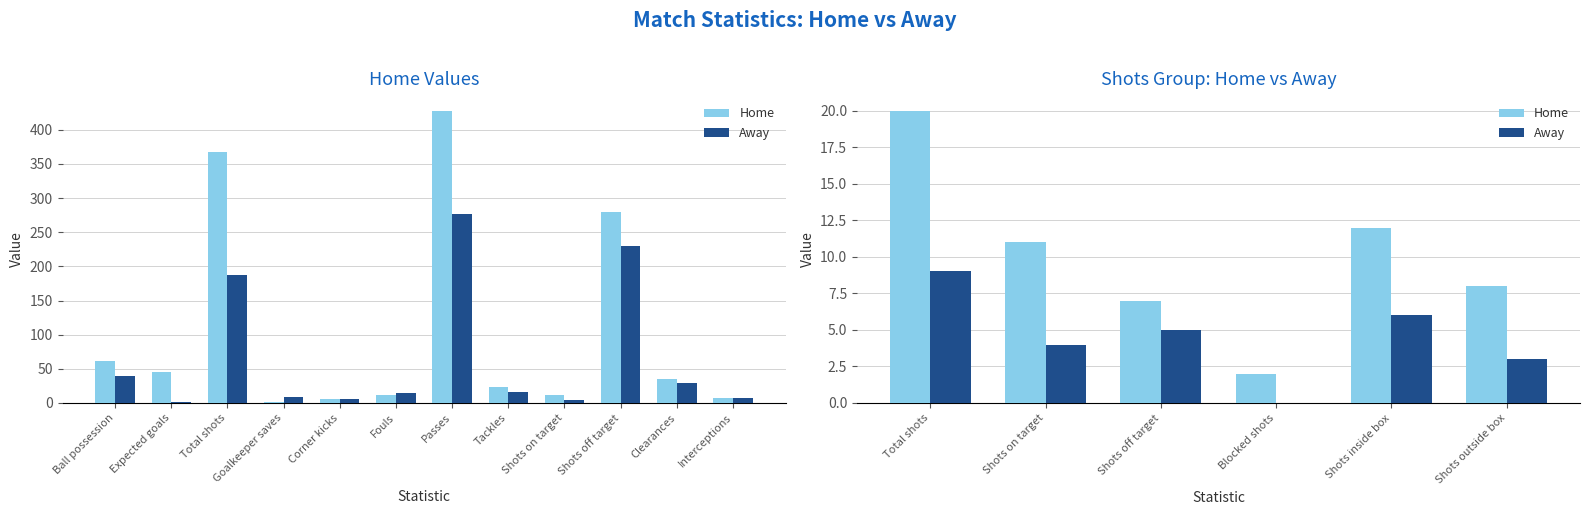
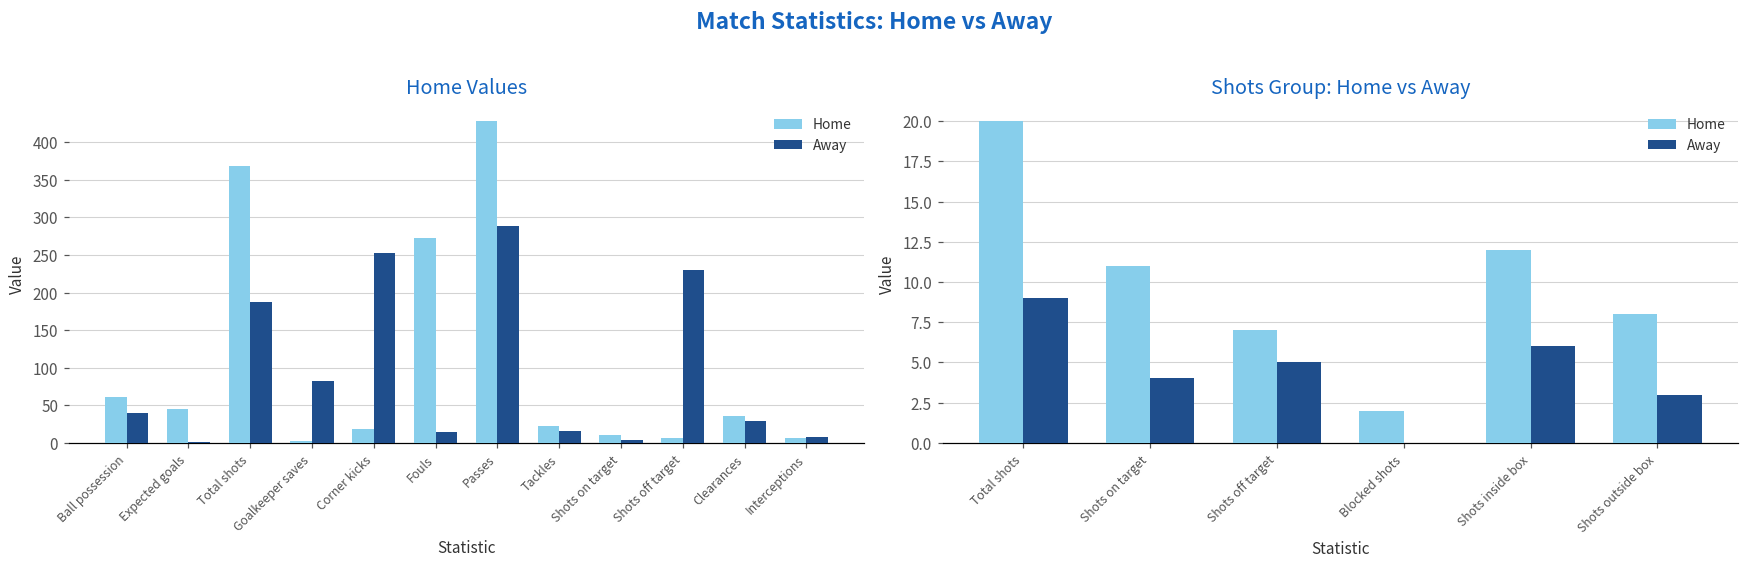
Home Values, Away, Goalkeeper saves: 10 -> 80
Home Values, Home, Corner kicks: 10 -> 20
Home Values, Away, Corner kicks: 10 -> 250
Home Values, Home, Fouls: 10 -> 270
Home Values, Away, Passes: 280 -> 290
Home Values, Home, Shots off target: 280 -> 10
